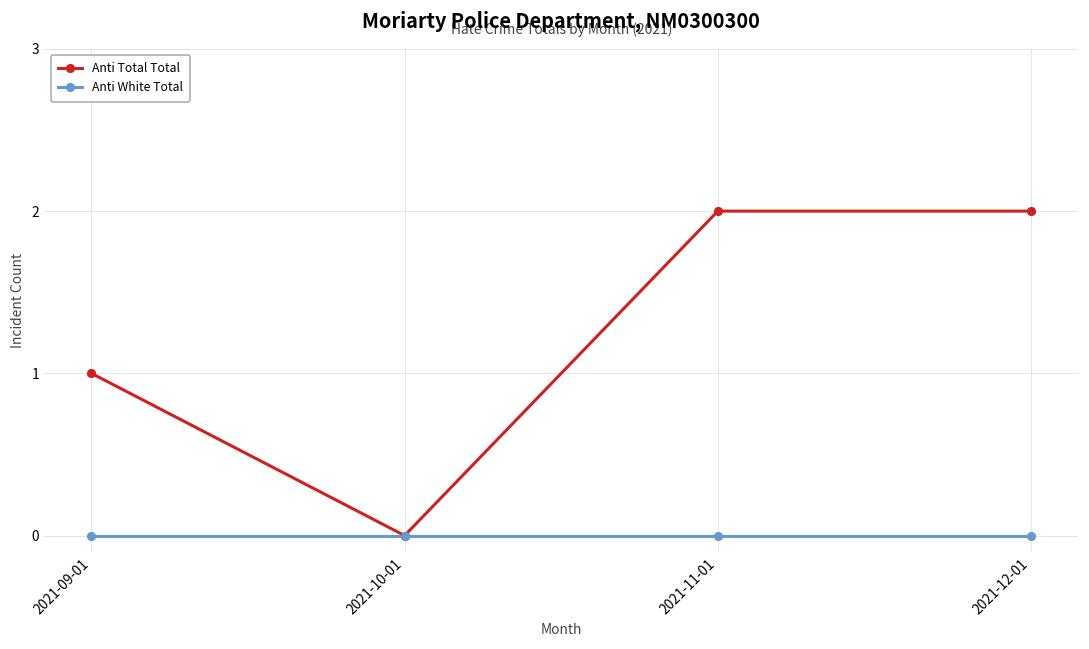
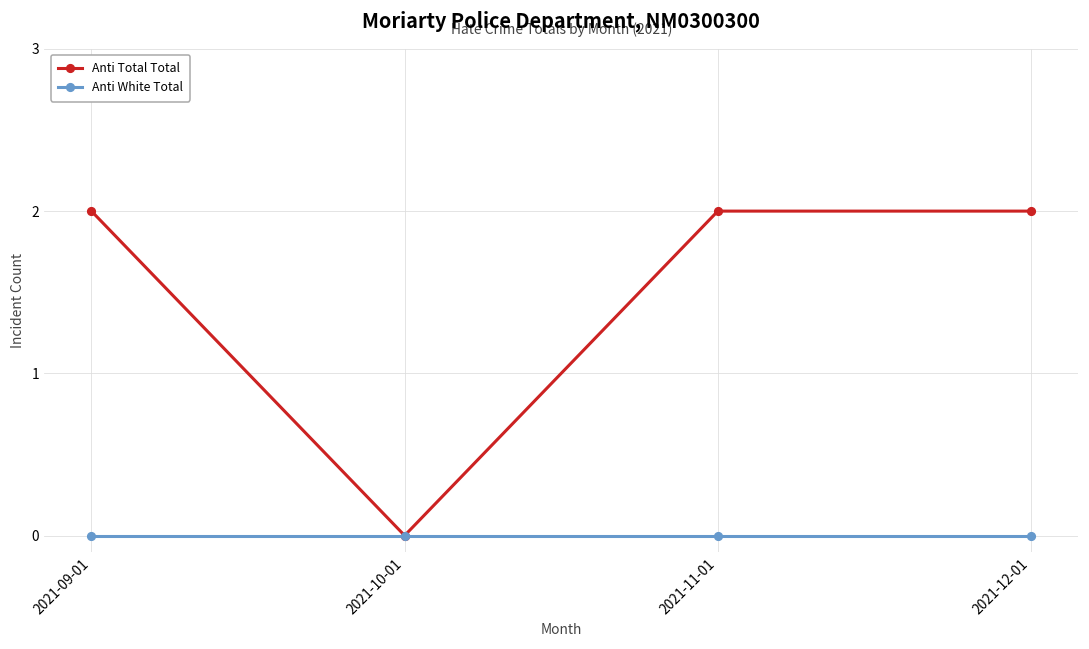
Anti Total Total, 2021-09-01: 1 -> 2
